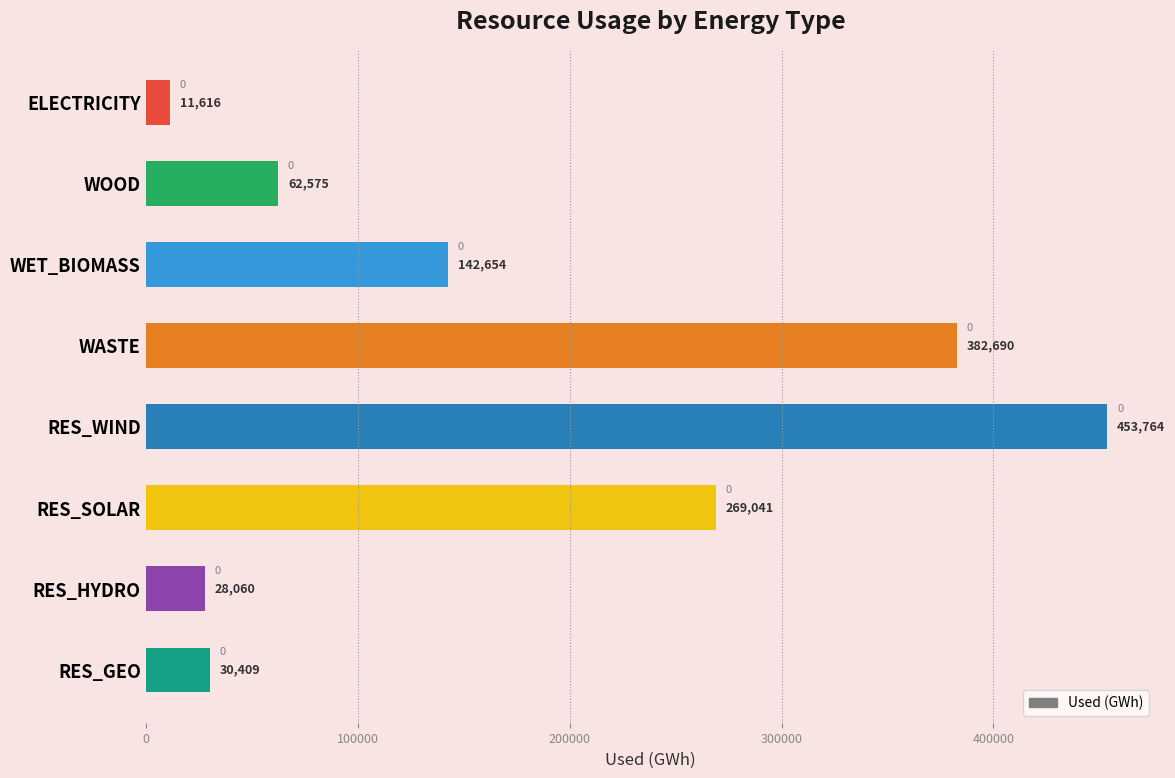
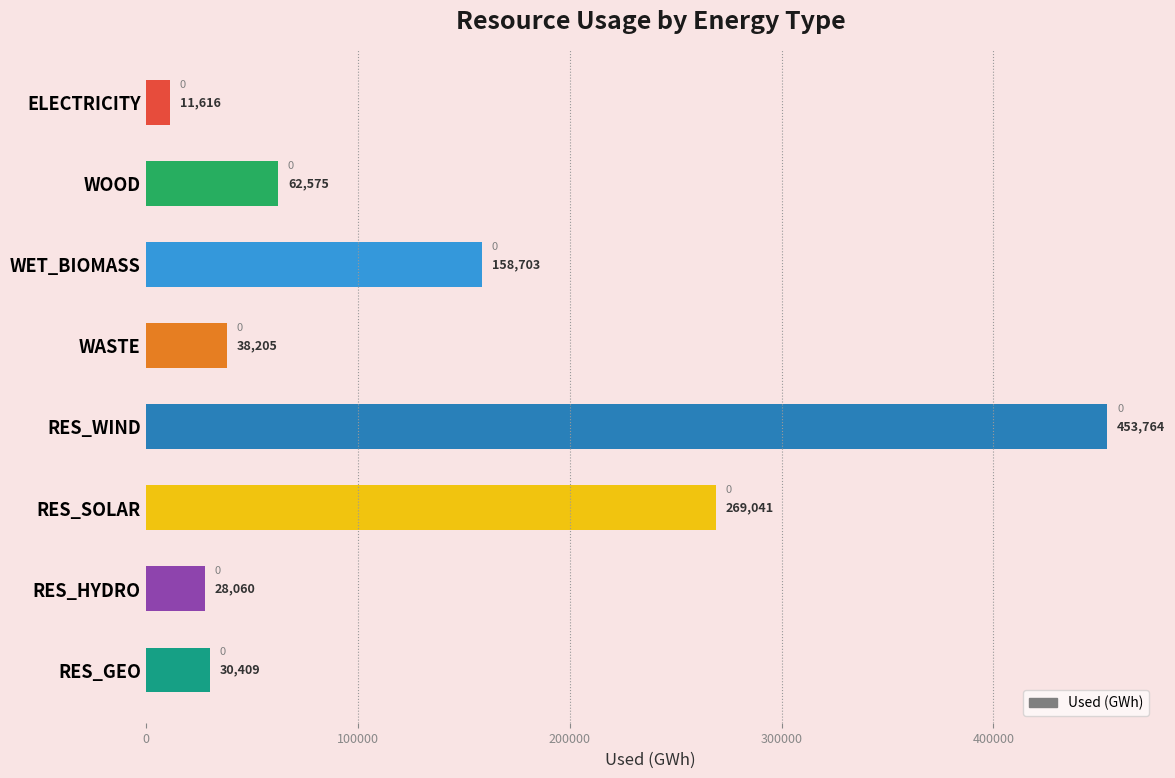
WET_BIOMASS: 142,654 -> 158,703
WASTE: 382,690 -> 38,205
